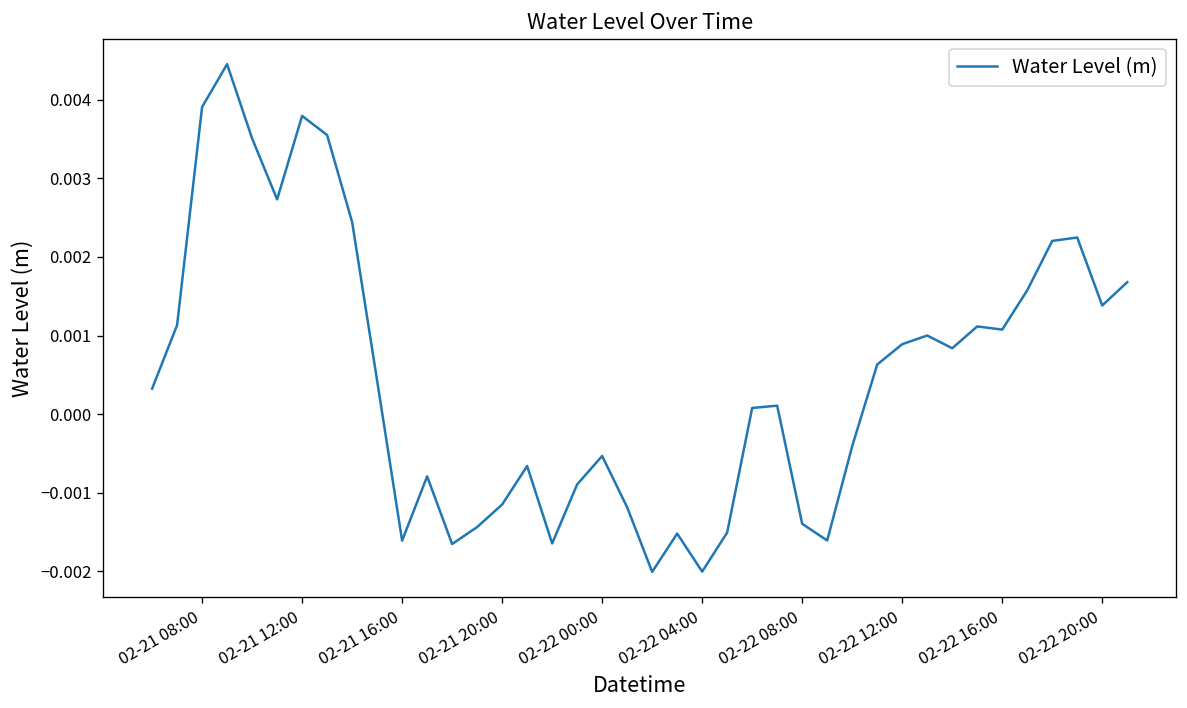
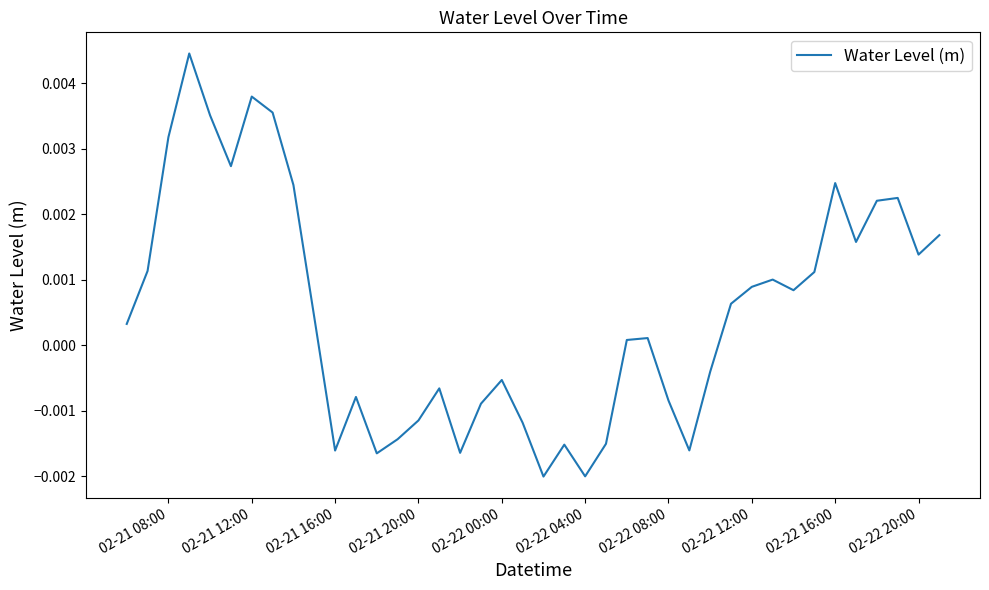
02-21 08:00: 0.0039 -> 0.0032
02-22 08:00: -0.0014 -> -0.0008
02-22 16:00: 0.0011 -> 0.0025
